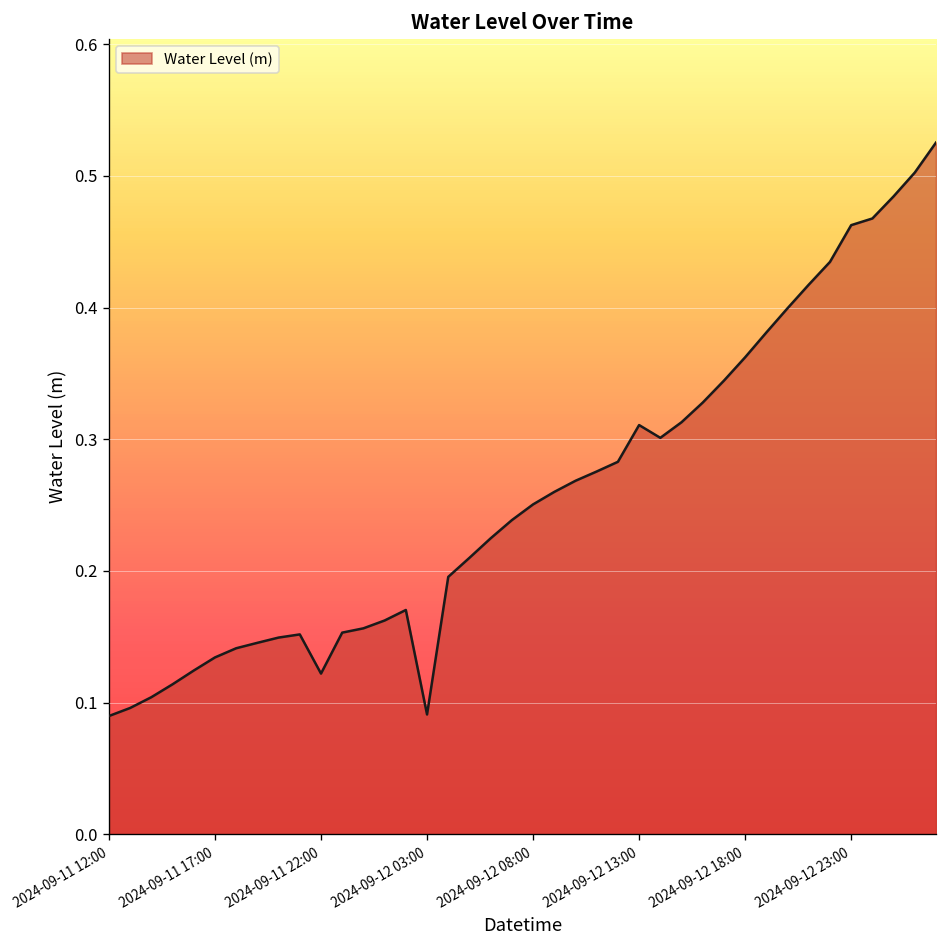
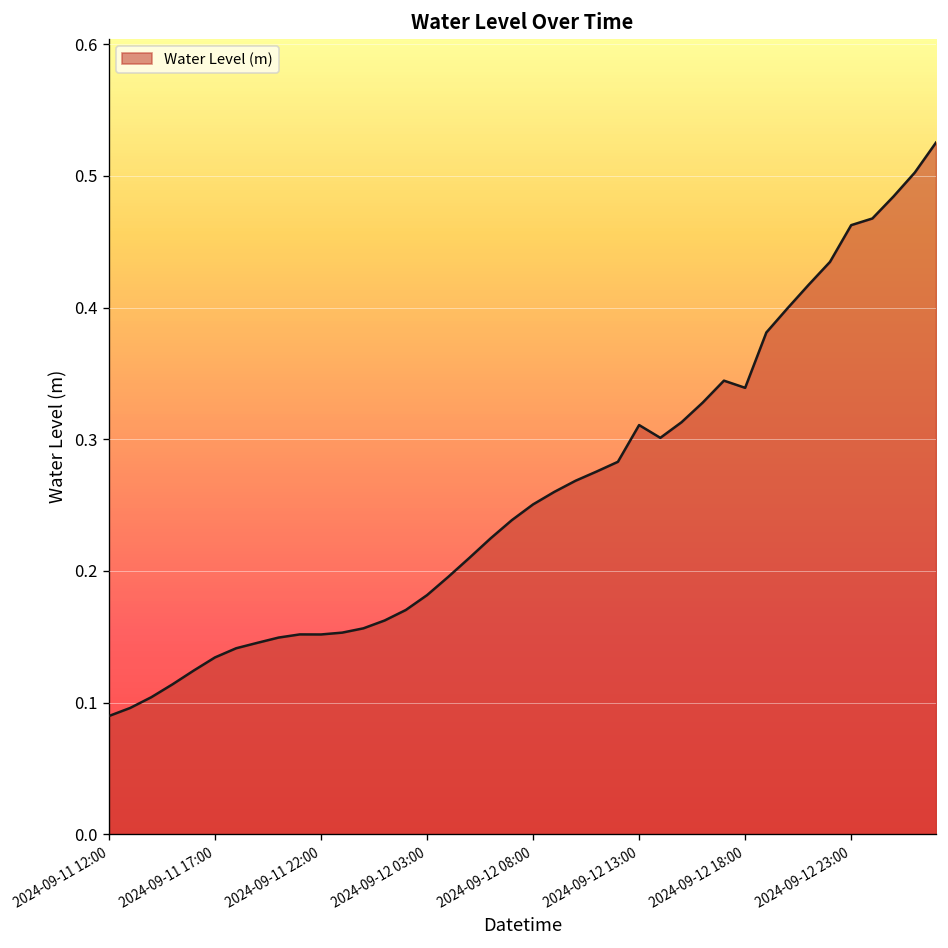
2024-09-11 22:00: 0.122 -> 0.152
2024-09-12 03:00: 0.091 -> 0.182
2024-09-12 18:00: 0.362 -> 0.339
